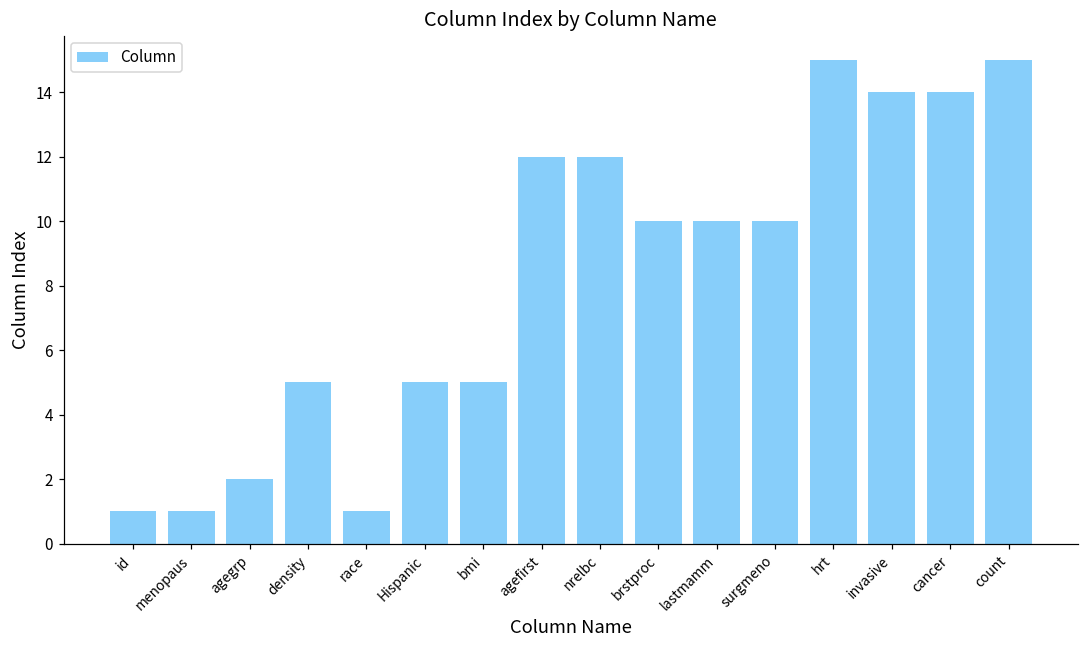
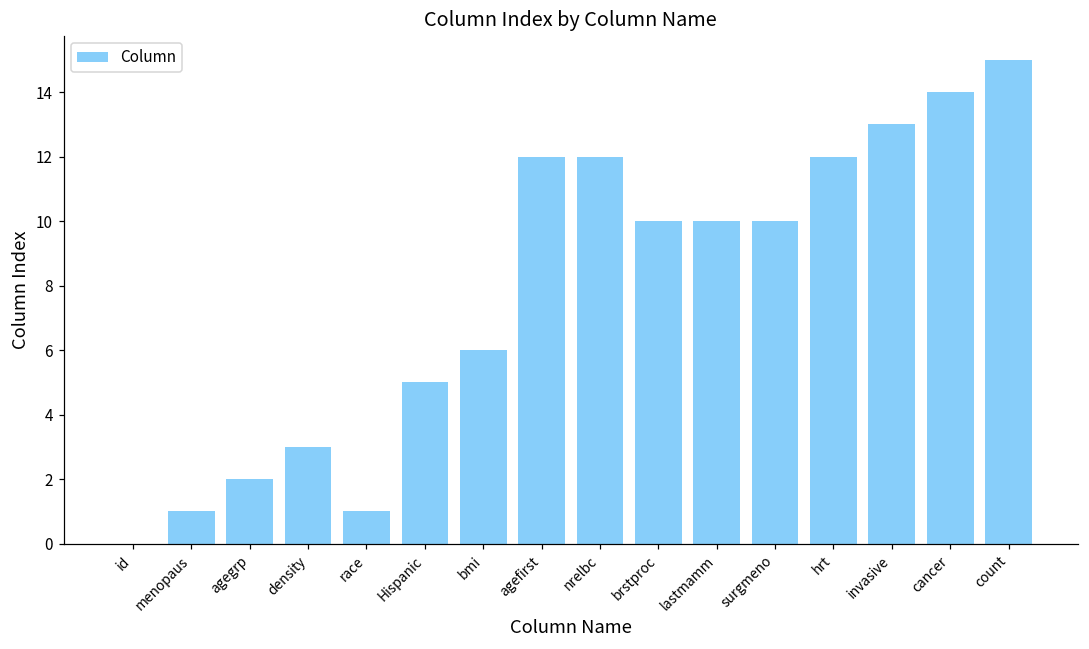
id: 1 -> 0
density: 5 -> 3
bmi: 5 -> 6
hrt: 15 -> 12
invasive: 14 -> 13
